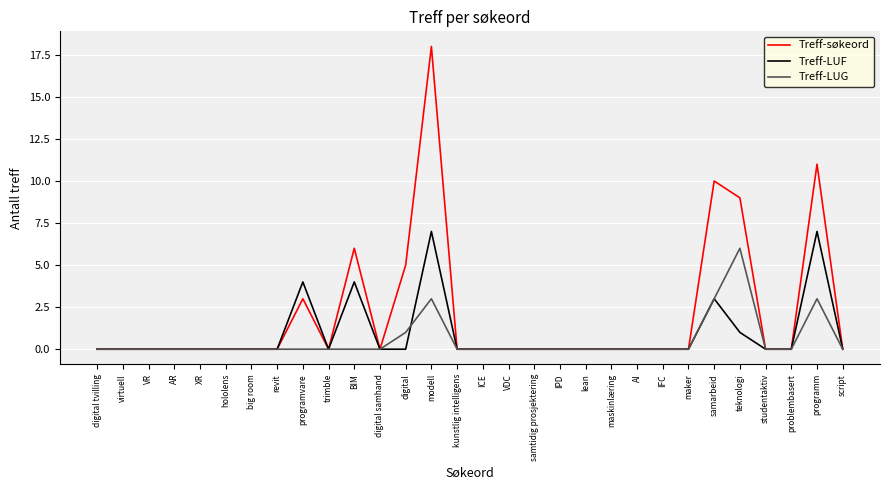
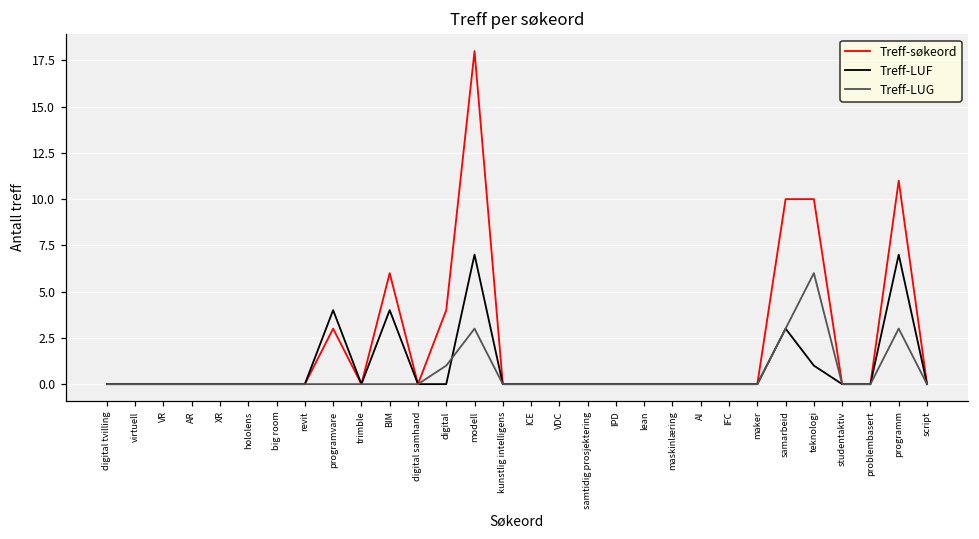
Treff-søkeord, digital: 5 -> 4
Treff-søkeord, teknologi: 9 -> 10
